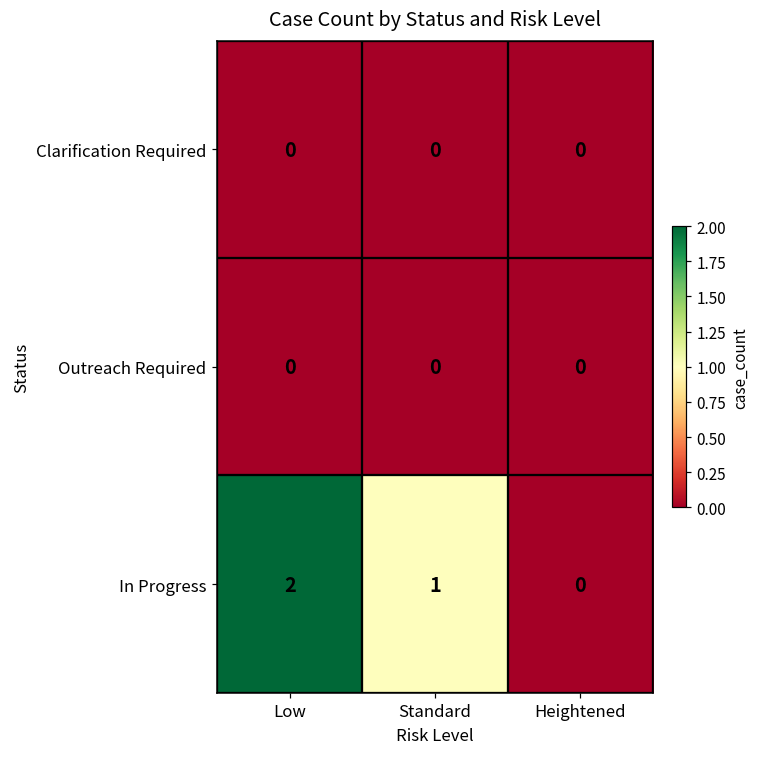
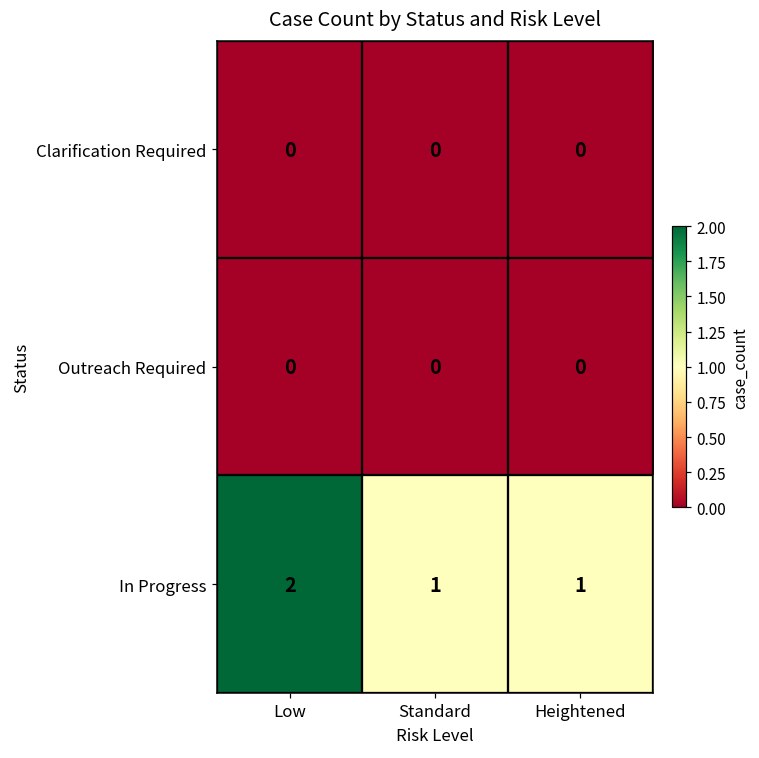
In Progress, Heightened: 0 -> 1
